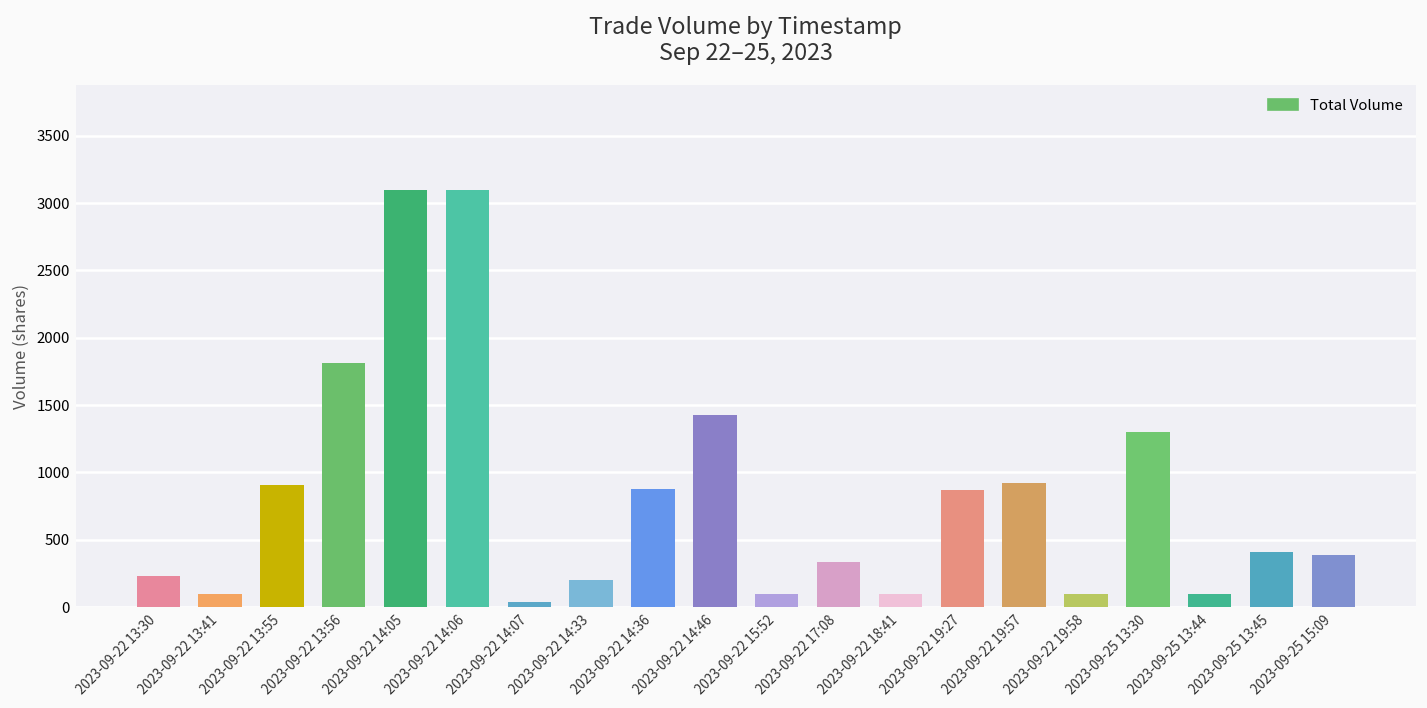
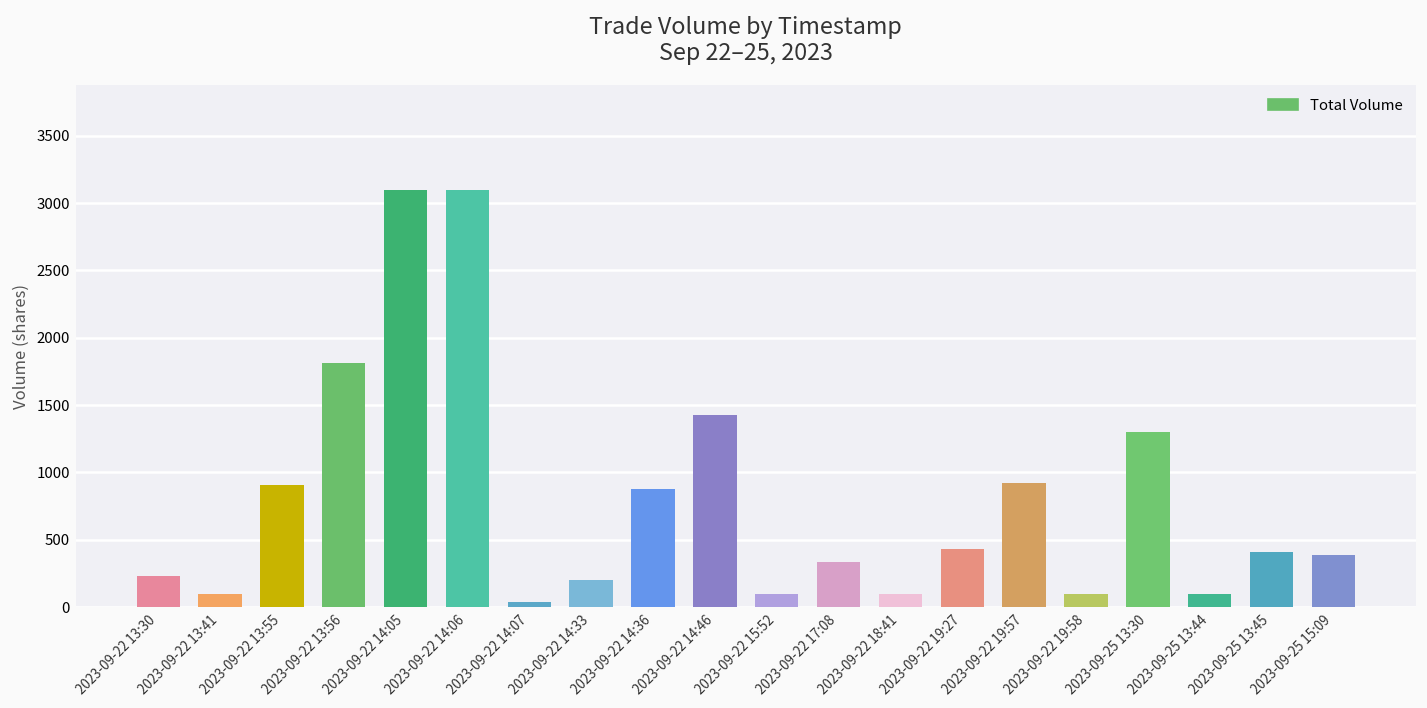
2023-09-22 19:27: 870 -> 430
